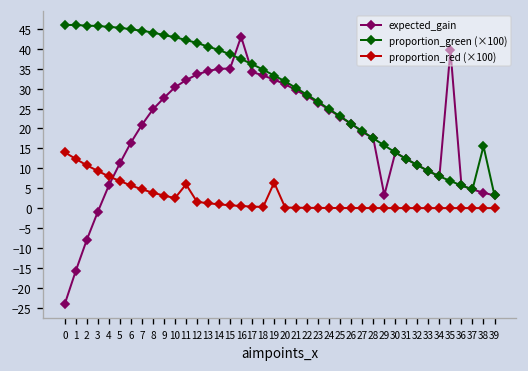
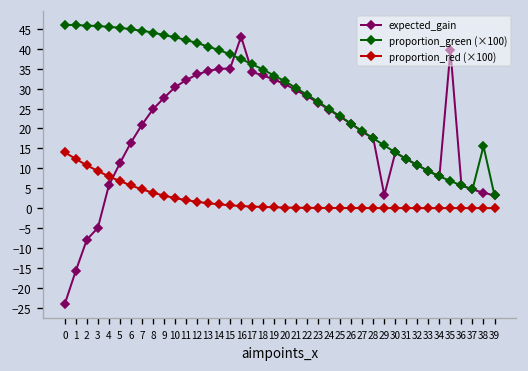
expected_gain, 3: -1 -> -5
proportion_red (×100), 11: 6 -> 2
proportion_red (×100), 19: 6 -> 0
